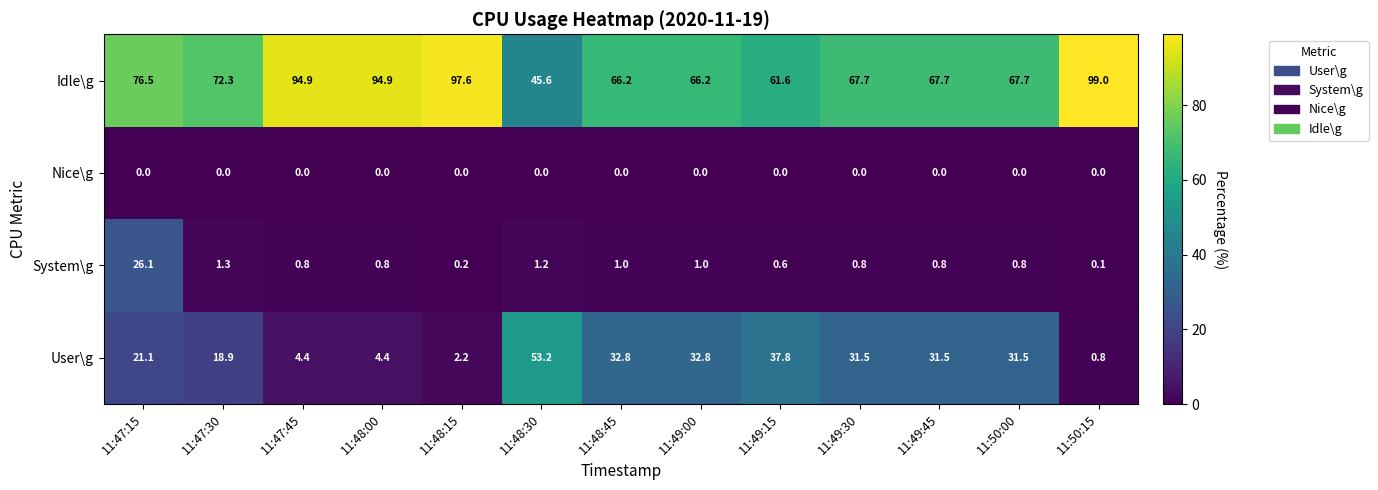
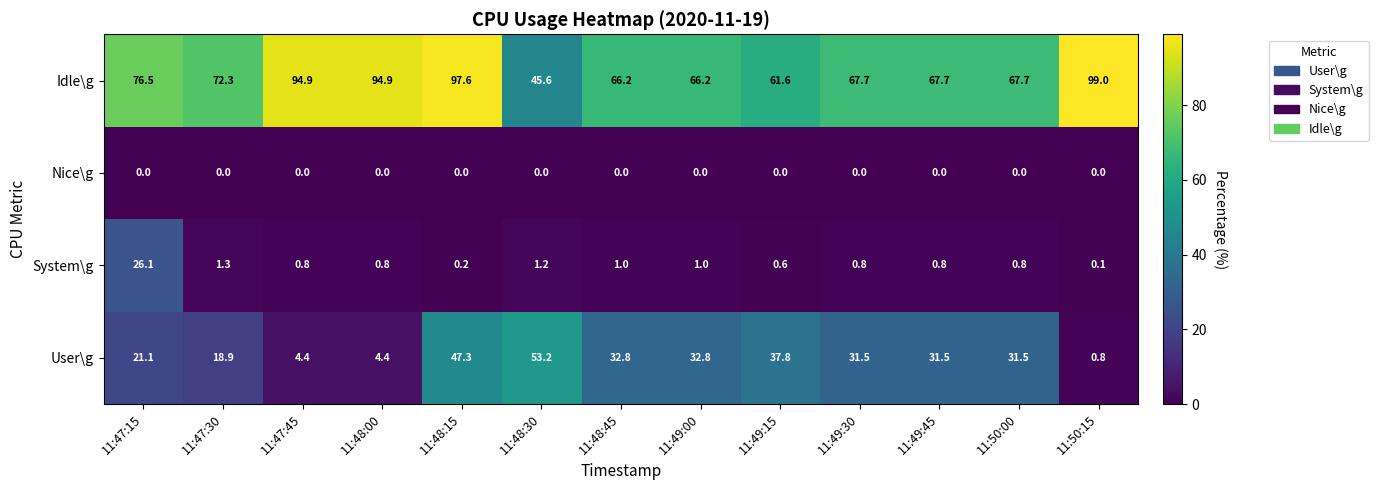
User\g, 11:48:15: 2.2 -> 47.3
